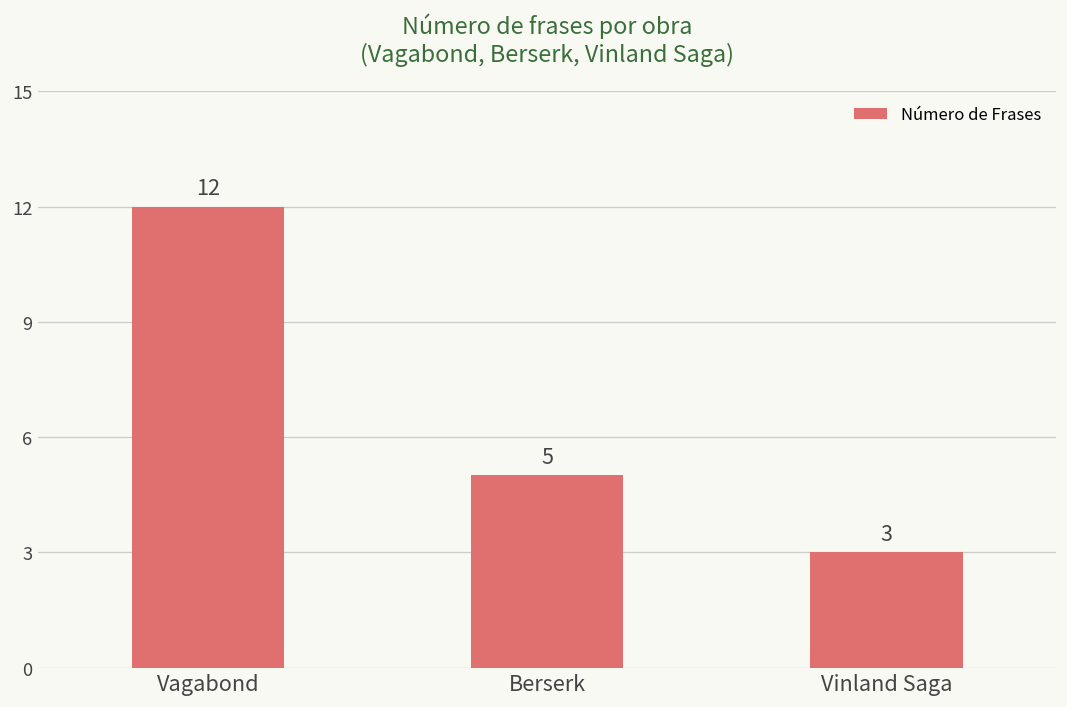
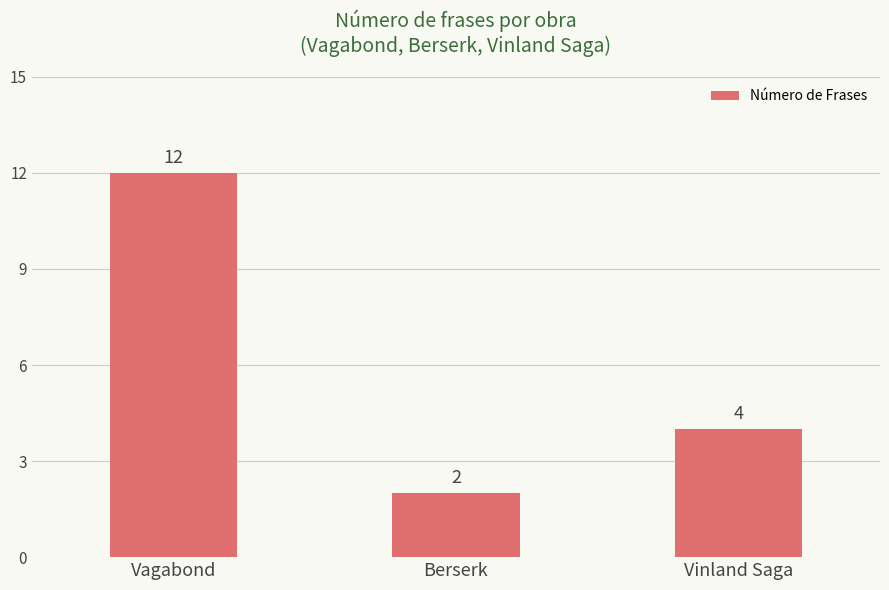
Berserk: 5 -> 2
Vinland Saga: 3 -> 4
